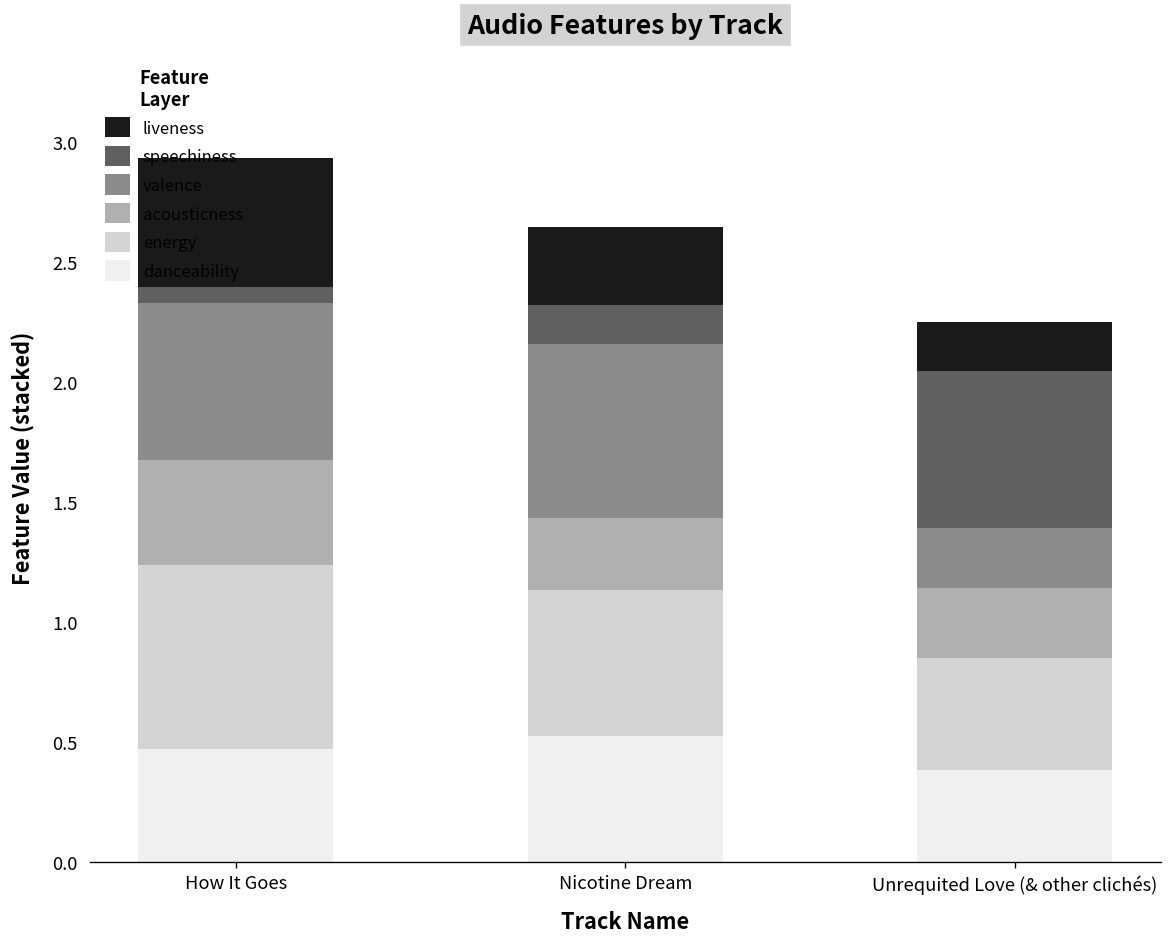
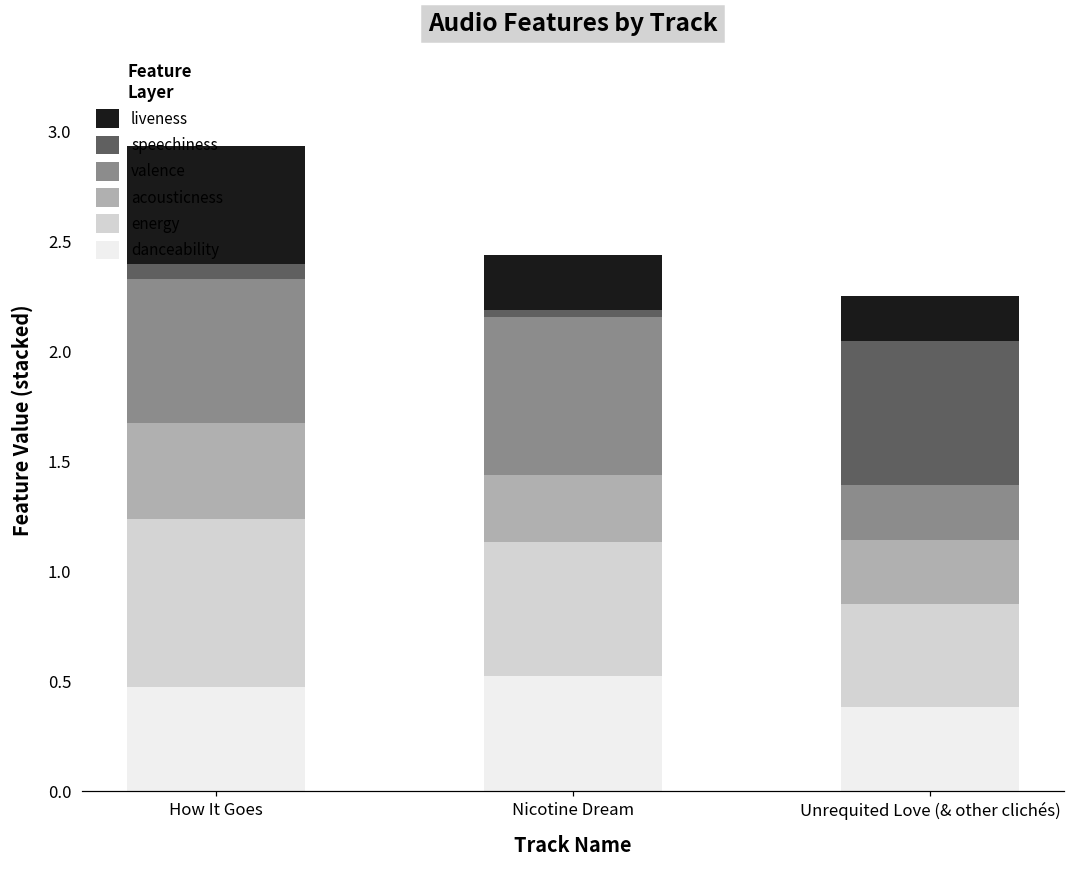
speechiness, Nicotine Dream: 0.17 -> 0.03
liveness, Nicotine Dream: 0.32 -> 0.25
